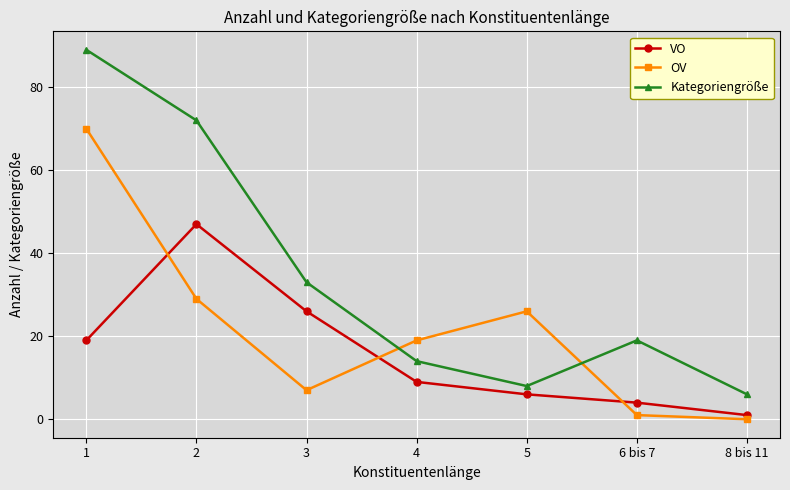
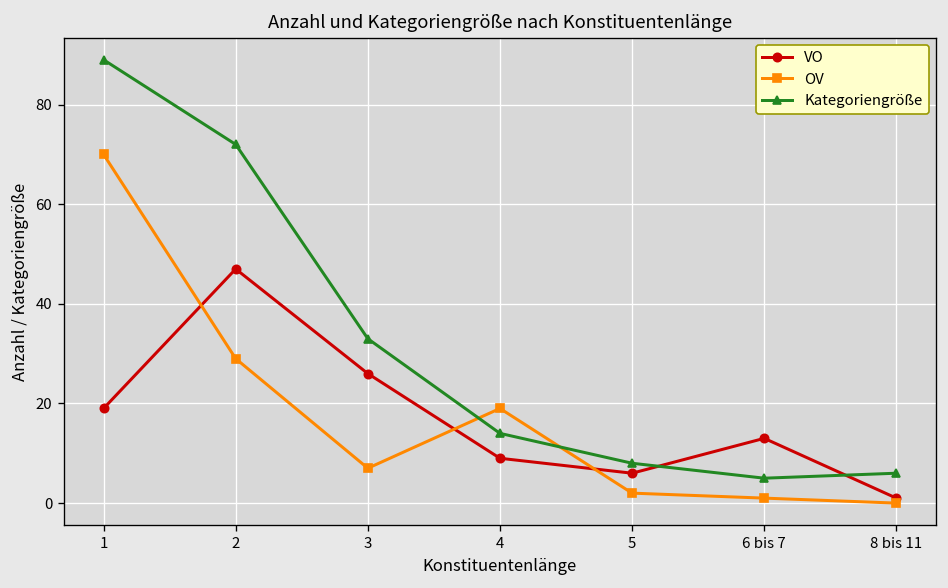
OV, 5: 26 -> 2
VO, 6 bis 7: 4 -> 13
Kategoriengröße, 6 bis 7: 19 -> 5
